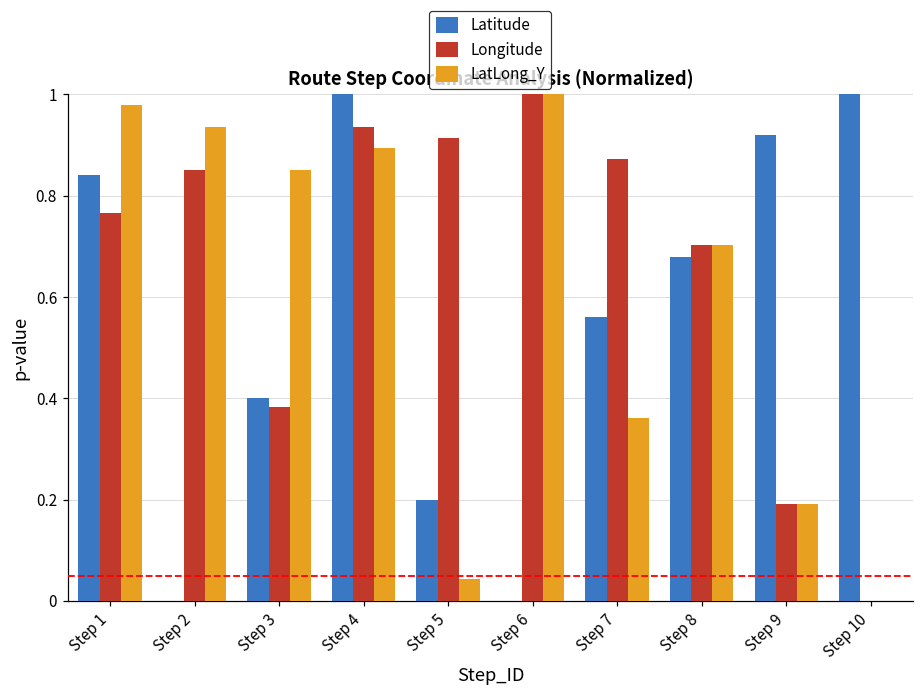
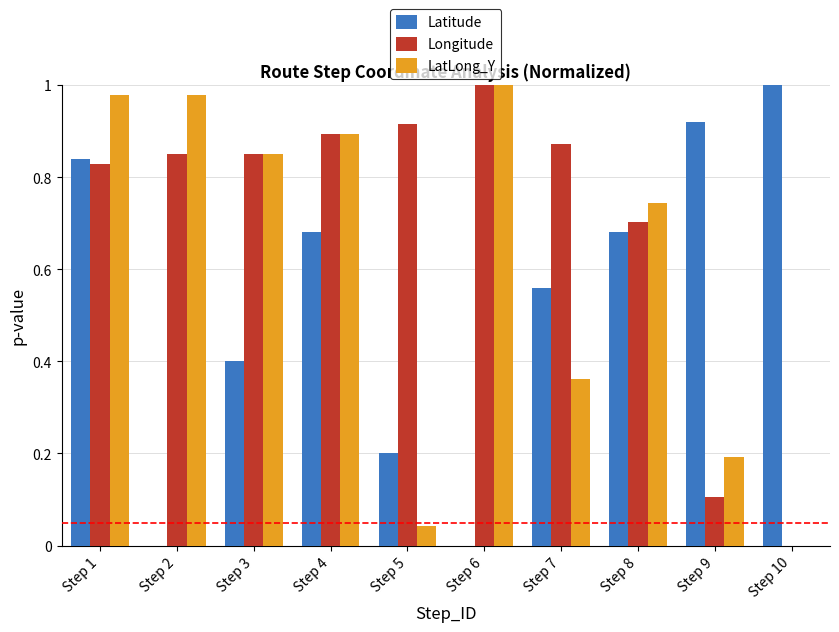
Longitude, Step 1: 0.77 -> 0.83
LatLong_Y, Step 2: 0.94 -> 0.98
Longitude, Step 3: 0.38 -> 0.85
Latitude, Step 4: 1.00 -> 0.68
Longitude, Step 4: 0.94 -> 0.89
LatLong_Y, Step 8: 0.70 -> 0.74
Longitude, Step 9: 0.19 -> 0.11
